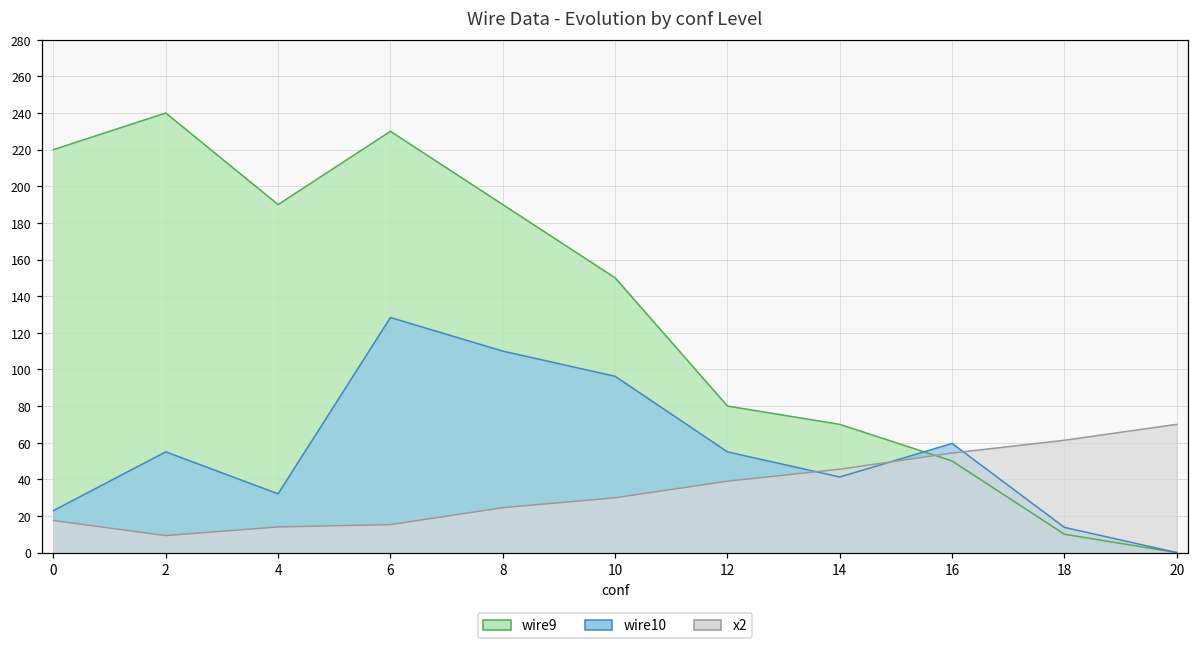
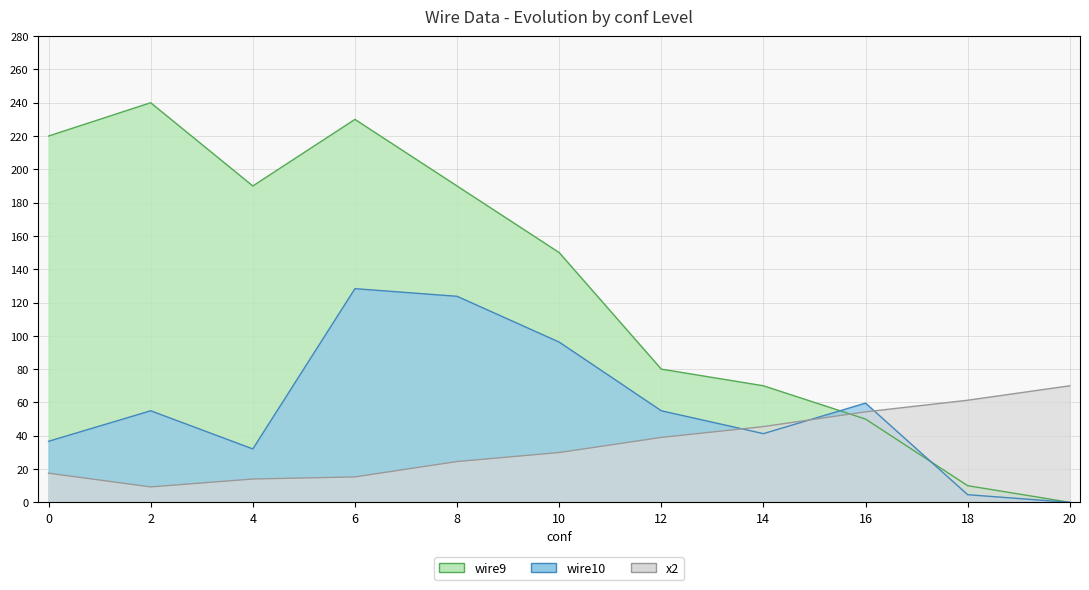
wire10, 0: 23 -> 37
wire10, 8: 110 -> 124
wire10, 18: 14 -> 5
